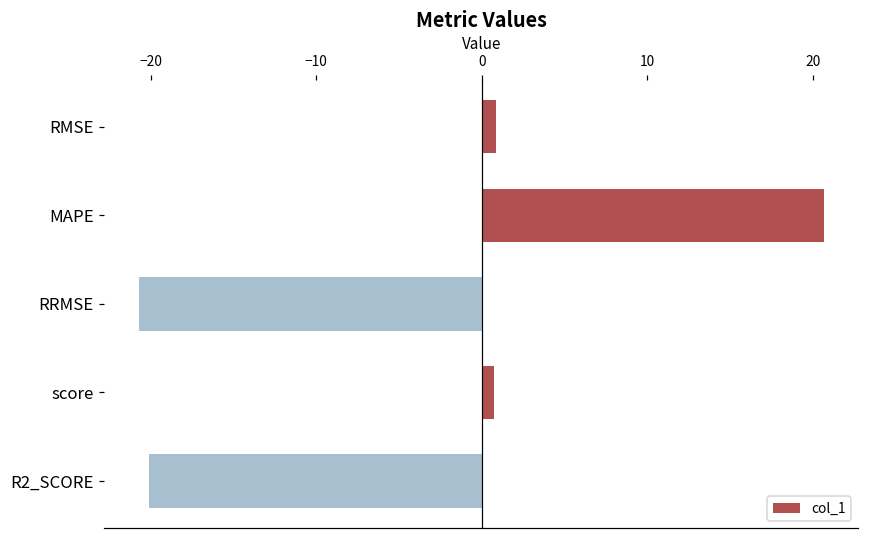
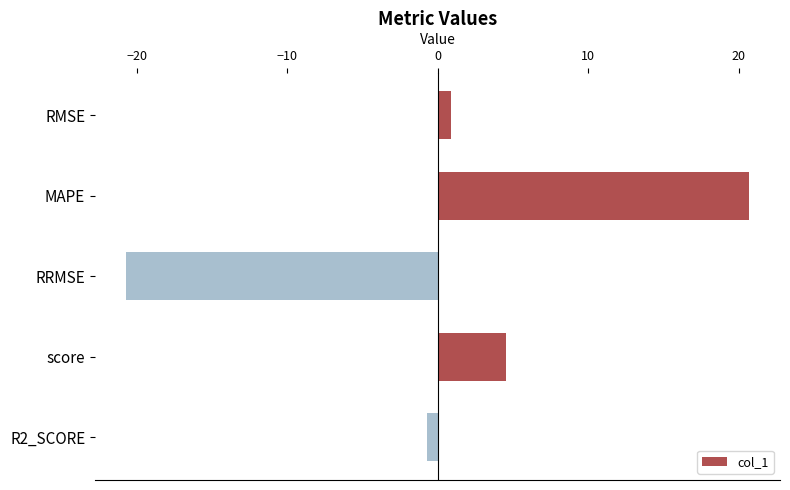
score: 0.8 -> 4.5
R2_SCORE: -20.1 -> -0.8
